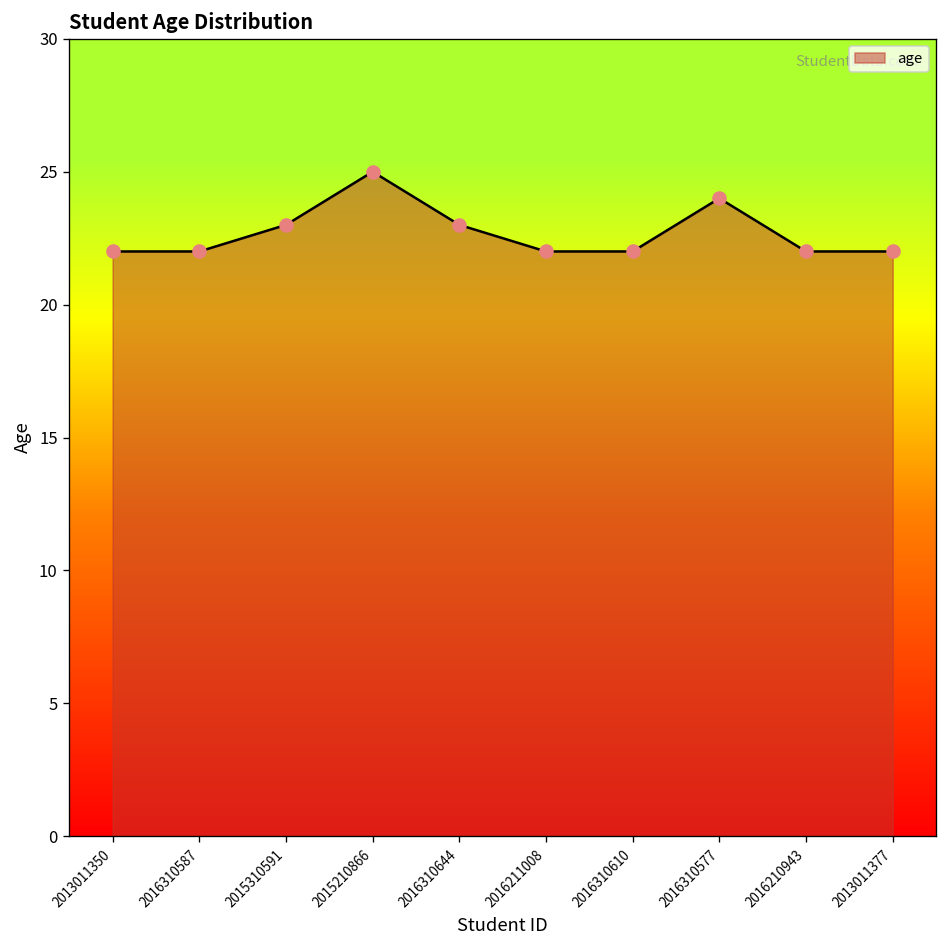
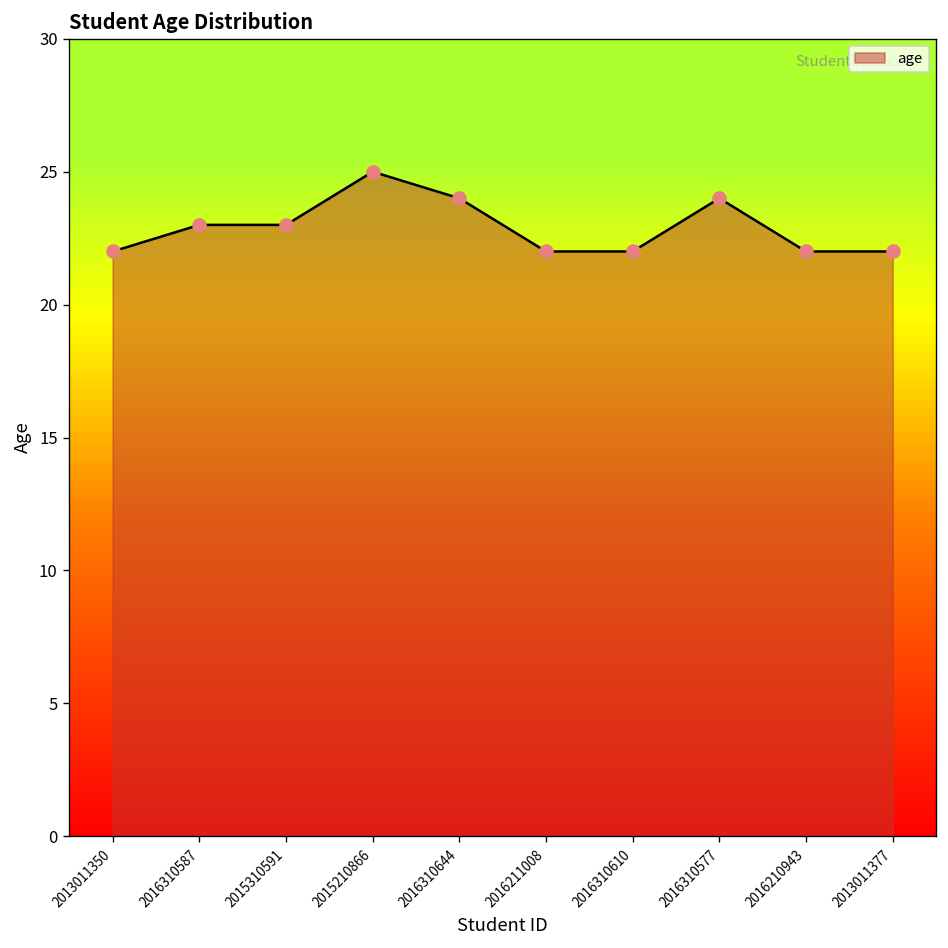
2016310587: 22 -> 23
2016310644: 23 -> 24
